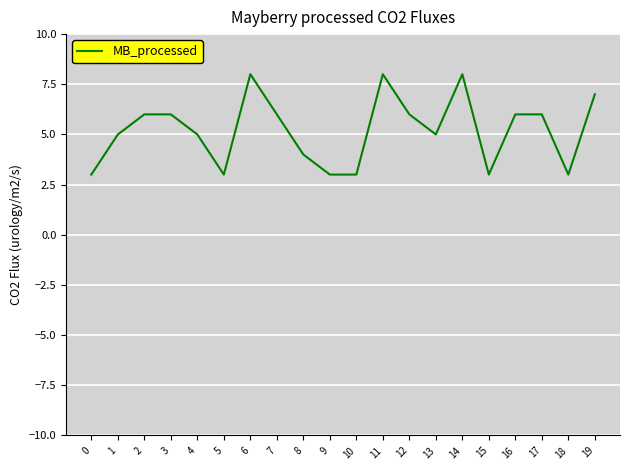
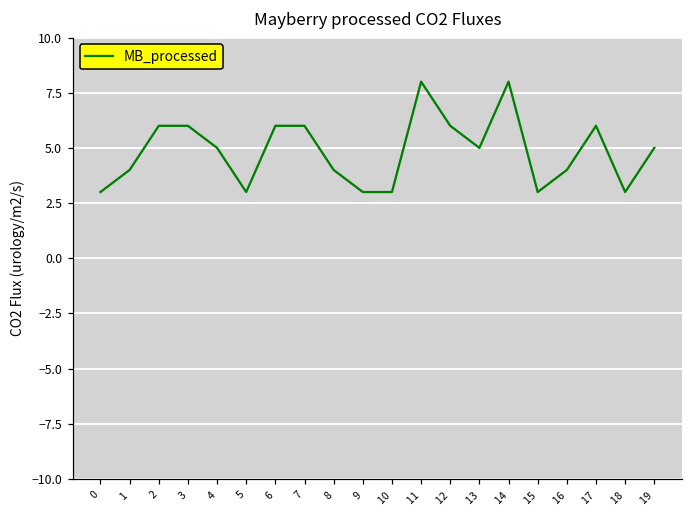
1: 5 -> 4
6: 8 -> 6
16: 6 -> 4
19: 7 -> 5
